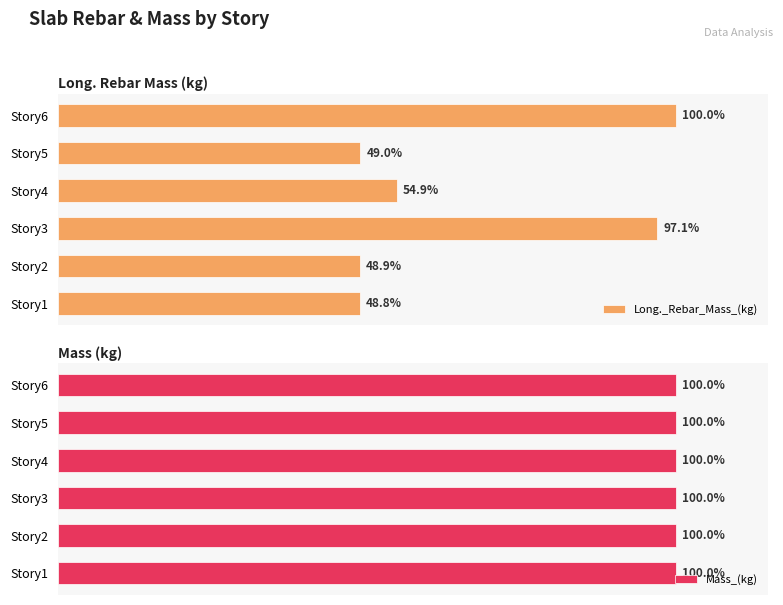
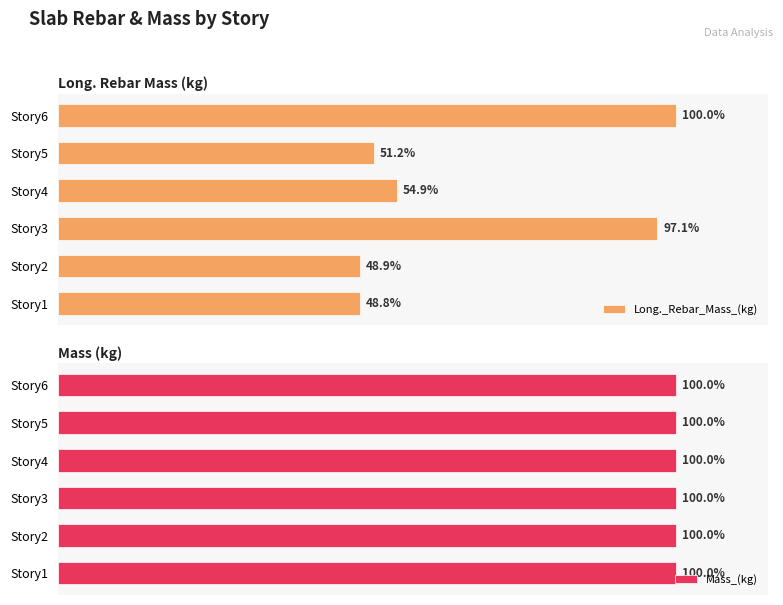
Long. Rebar Mass (kg), Story5: 49.0% -> 51.2%
